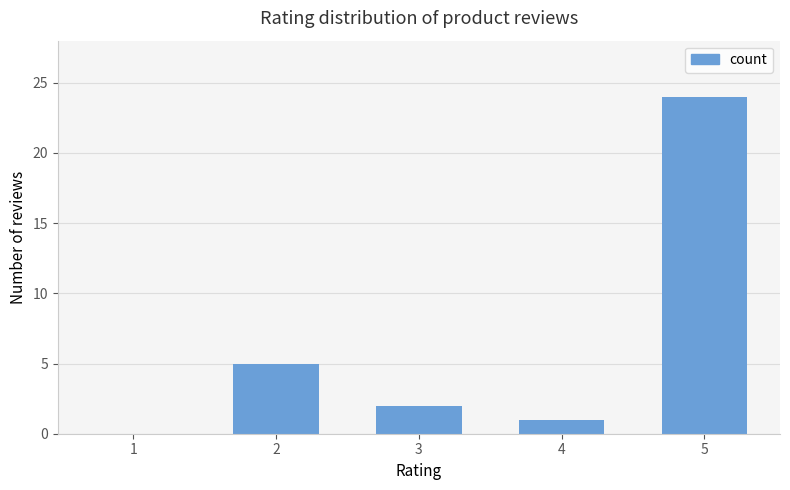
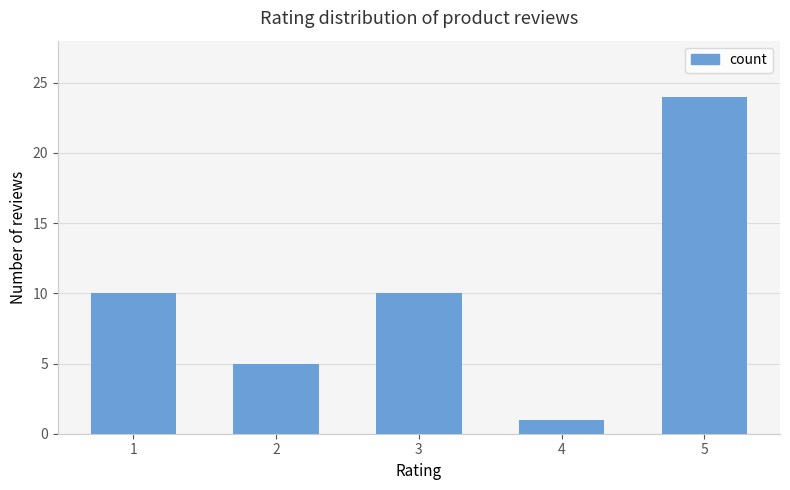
1: 0 -> 10
3: 2 -> 10
